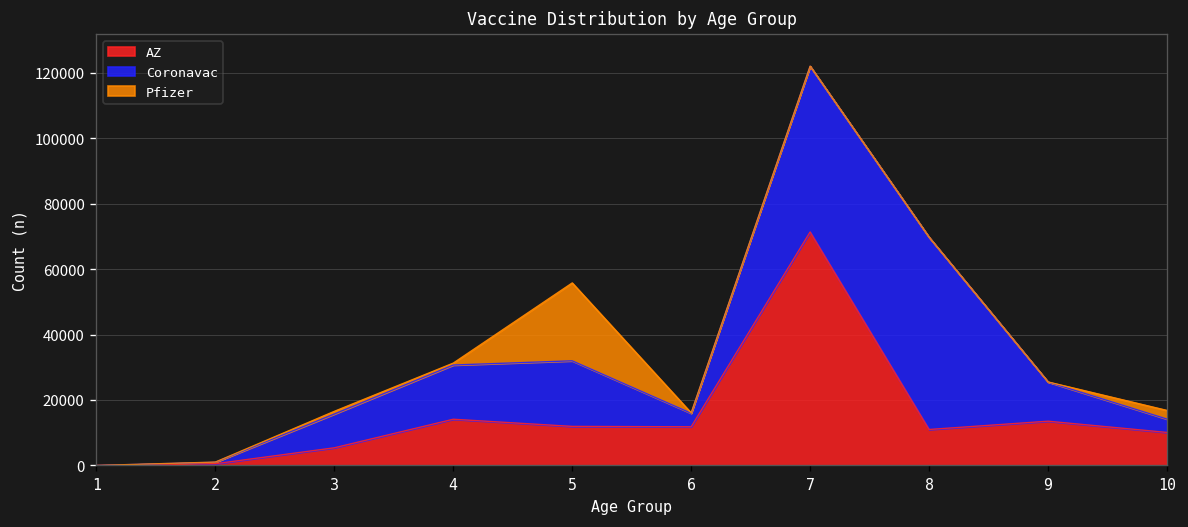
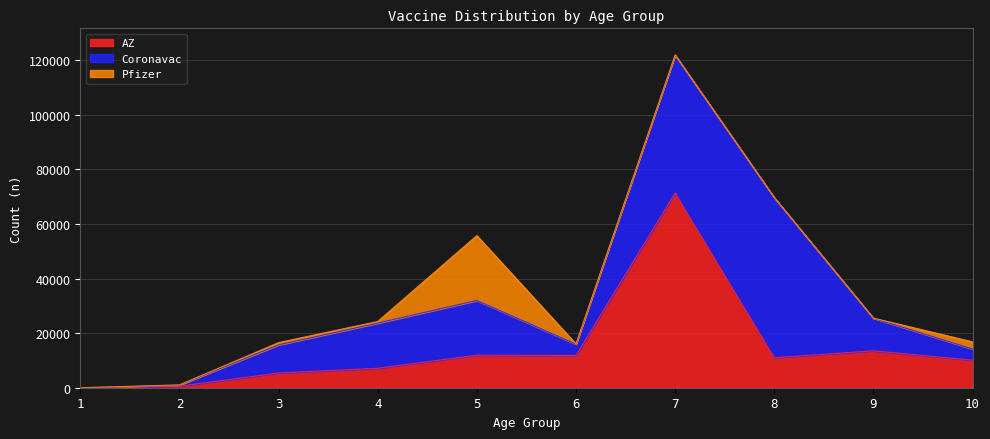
AZ, 4: 14000 -> 7000
